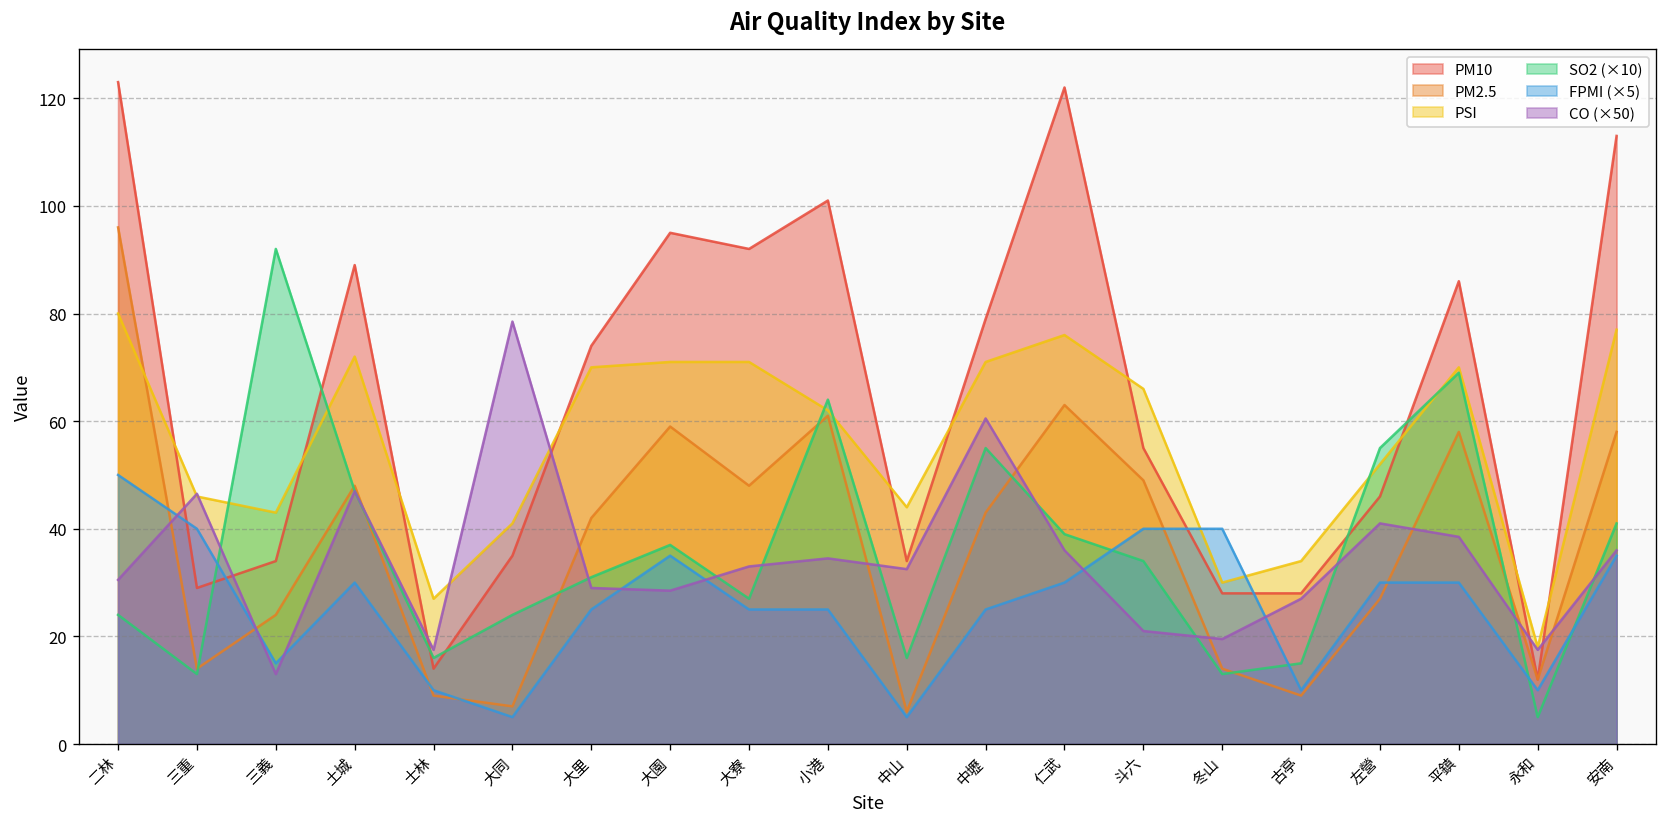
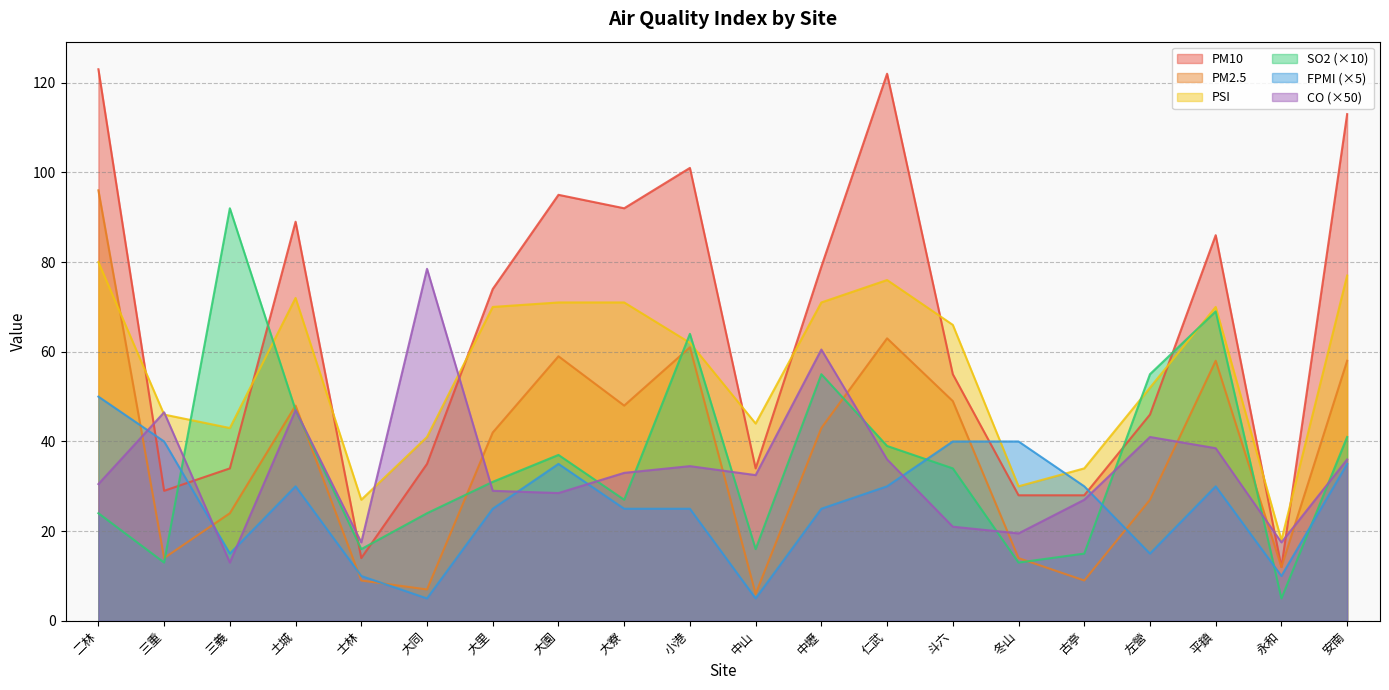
FPMI (×5), 古亭: 10 -> 30
FPMI (×5), 左營: 30 -> 15
